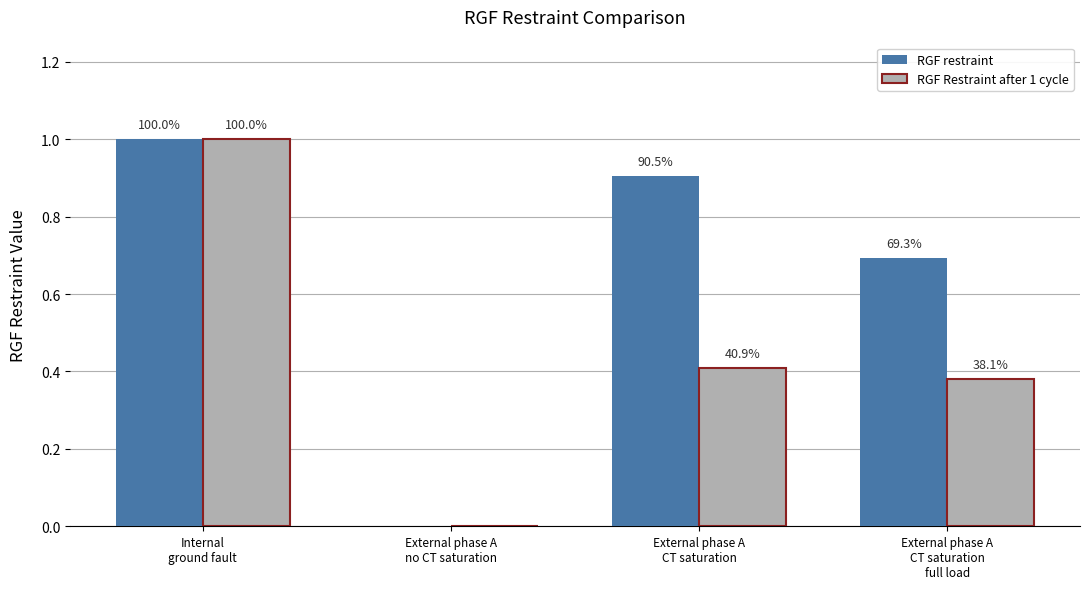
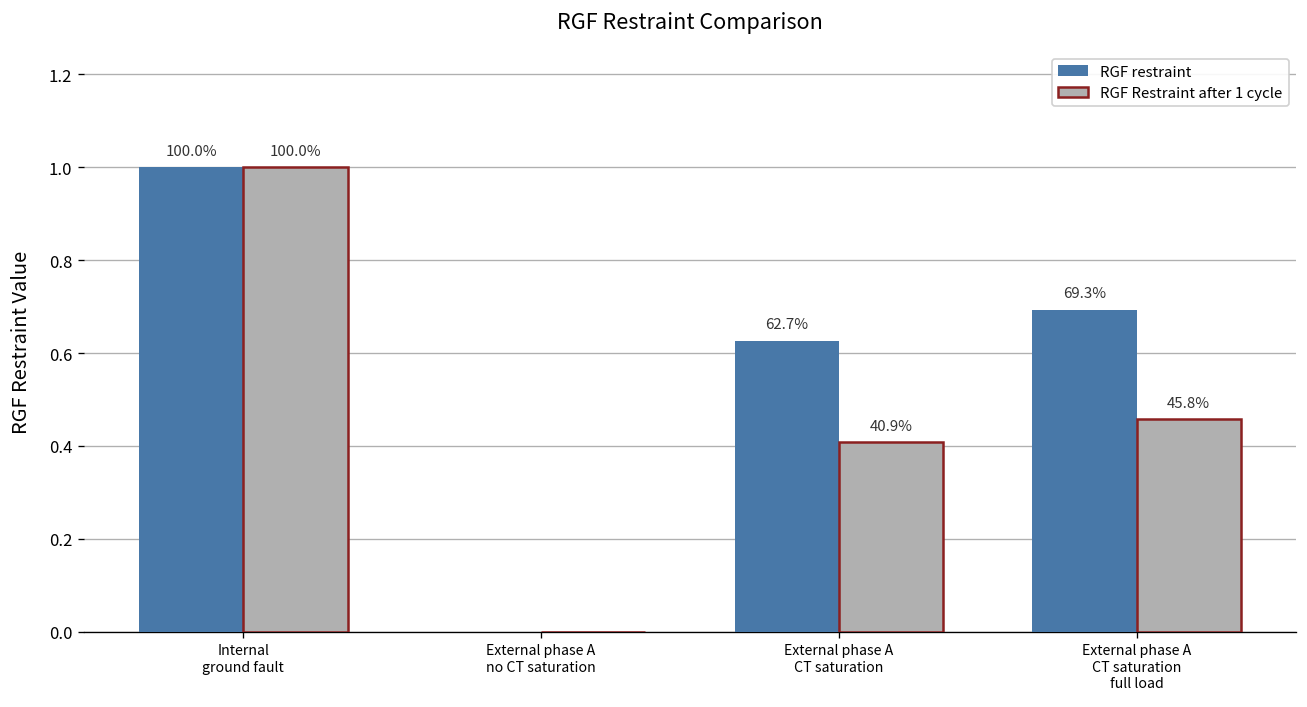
RGF restraint, External phase A CT saturation: 90.5% -> 62.7%
RGF Restraint after 1 cycle, External phase A CT saturation full load: 38.1% -> 45.8%
